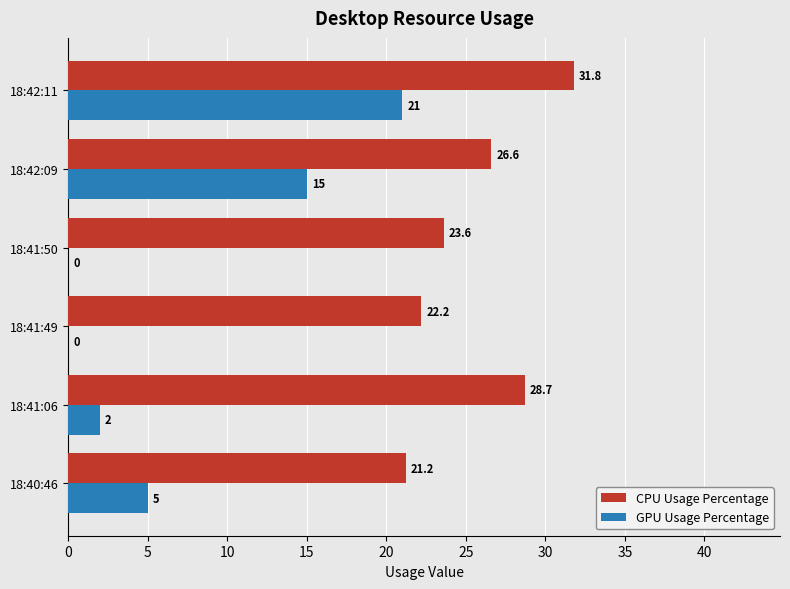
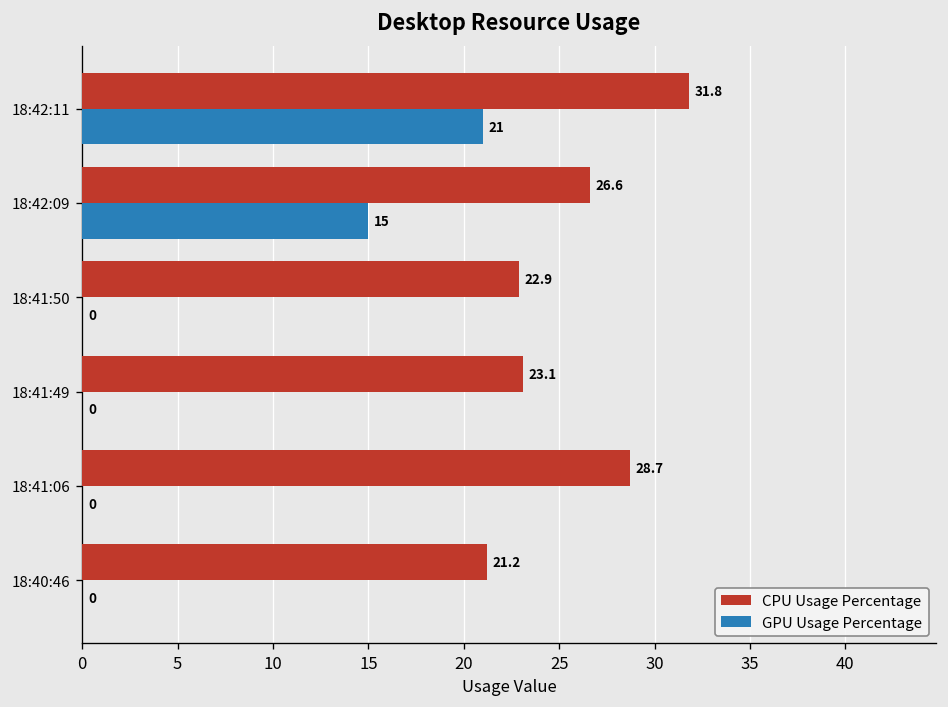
CPU Usage Percentage, 18:41:50: 23.6 -> 22.9
CPU Usage Percentage, 18:41:49: 22.2 -> 23.1
GPU Usage Percentage, 18:41:06: 2 -> 0
GPU Usage Percentage, 18:40:46: 5 -> 0
